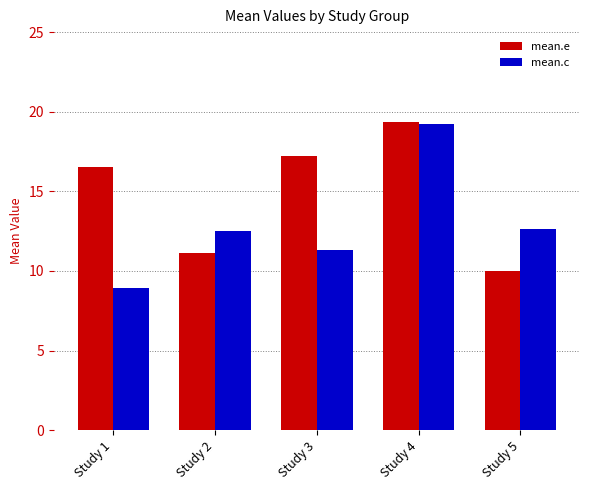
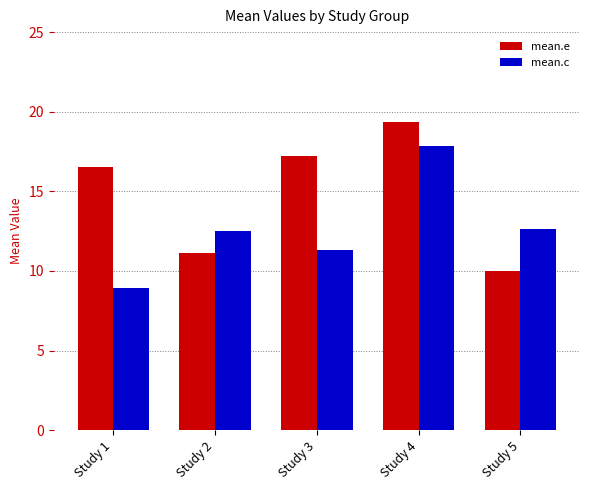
mean.c, Study 4: 19.3 -> 17.8
